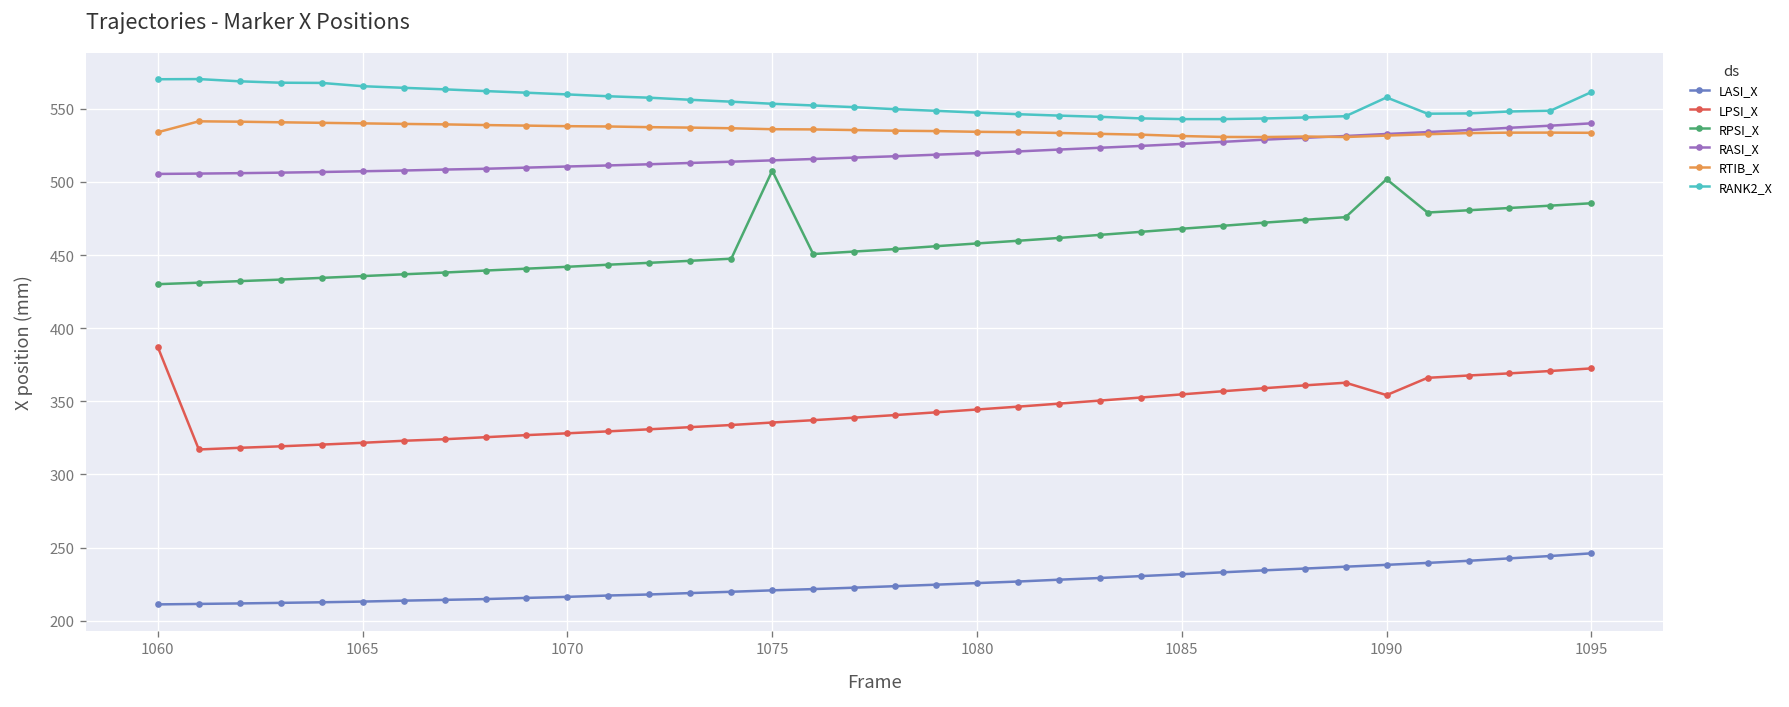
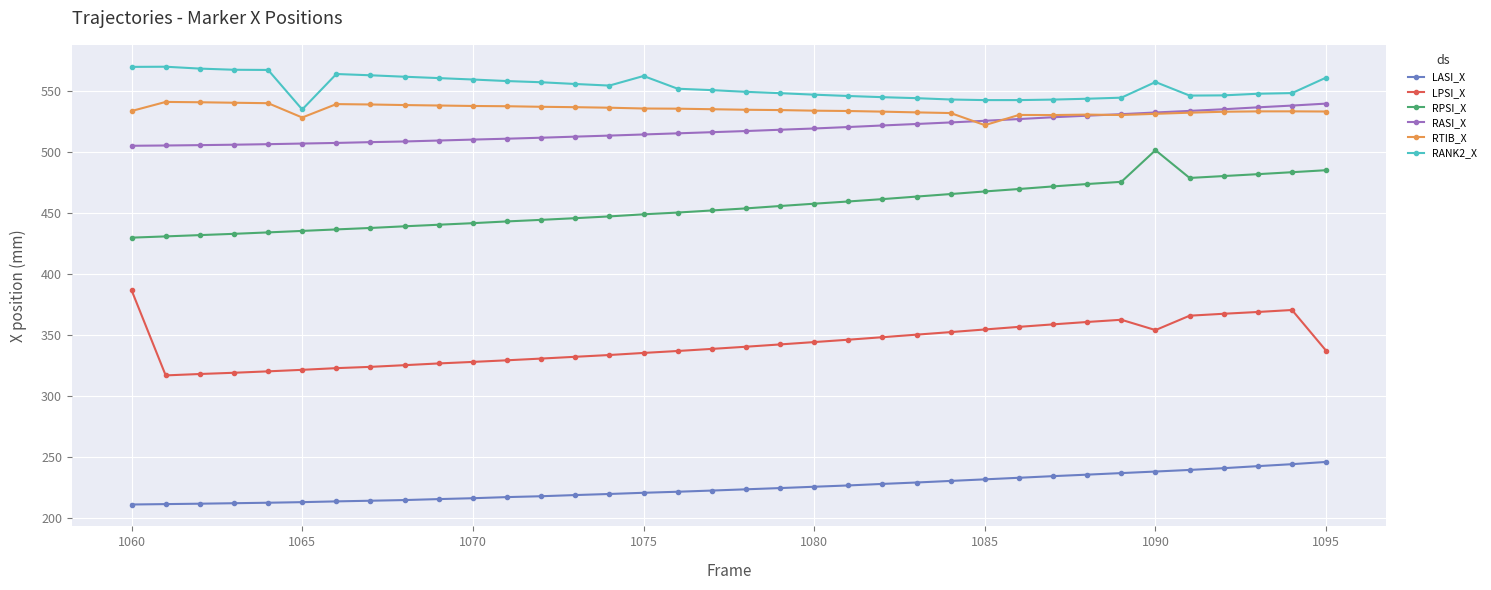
RTIB_X, 1065: 540 -> 529
RANK2_X, 1065: 565 -> 535
RPSI_X, 1075: 508 -> 449
RANK2_X, 1075: 553 -> 563
RTIB_X, 1085: 531 -> 522
LPSI_X, 1095: 373 -> 337
